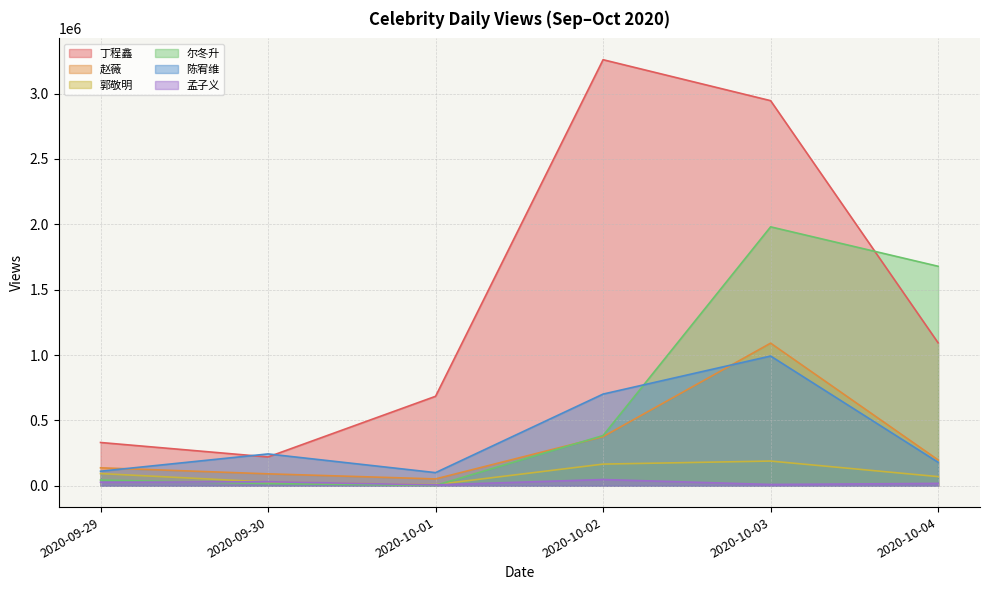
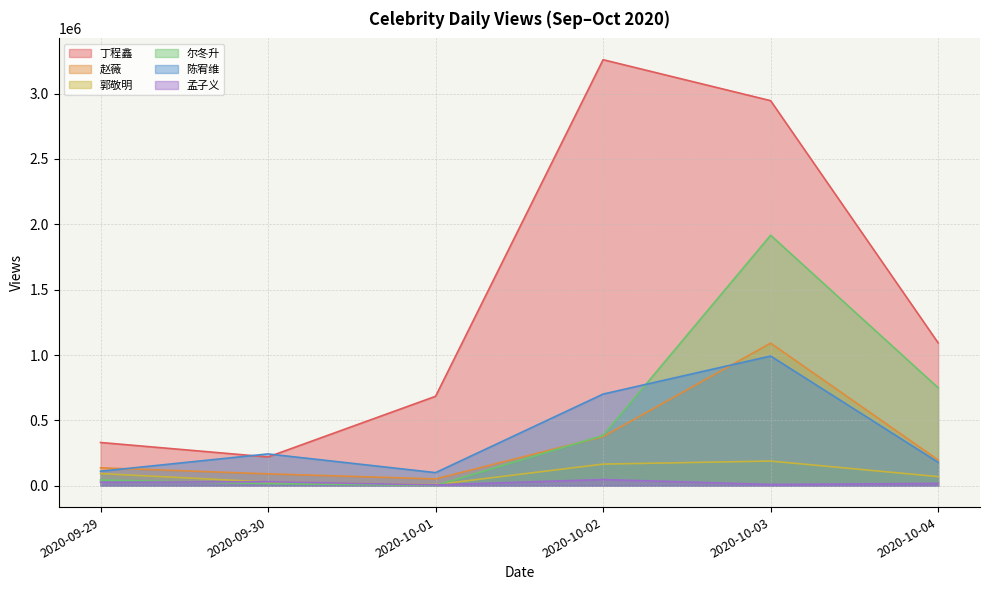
尔冬升, 2020-10-03: 1980000 -> 1920000
尔冬升, 2020-10-04: 1680000 -> 750000
